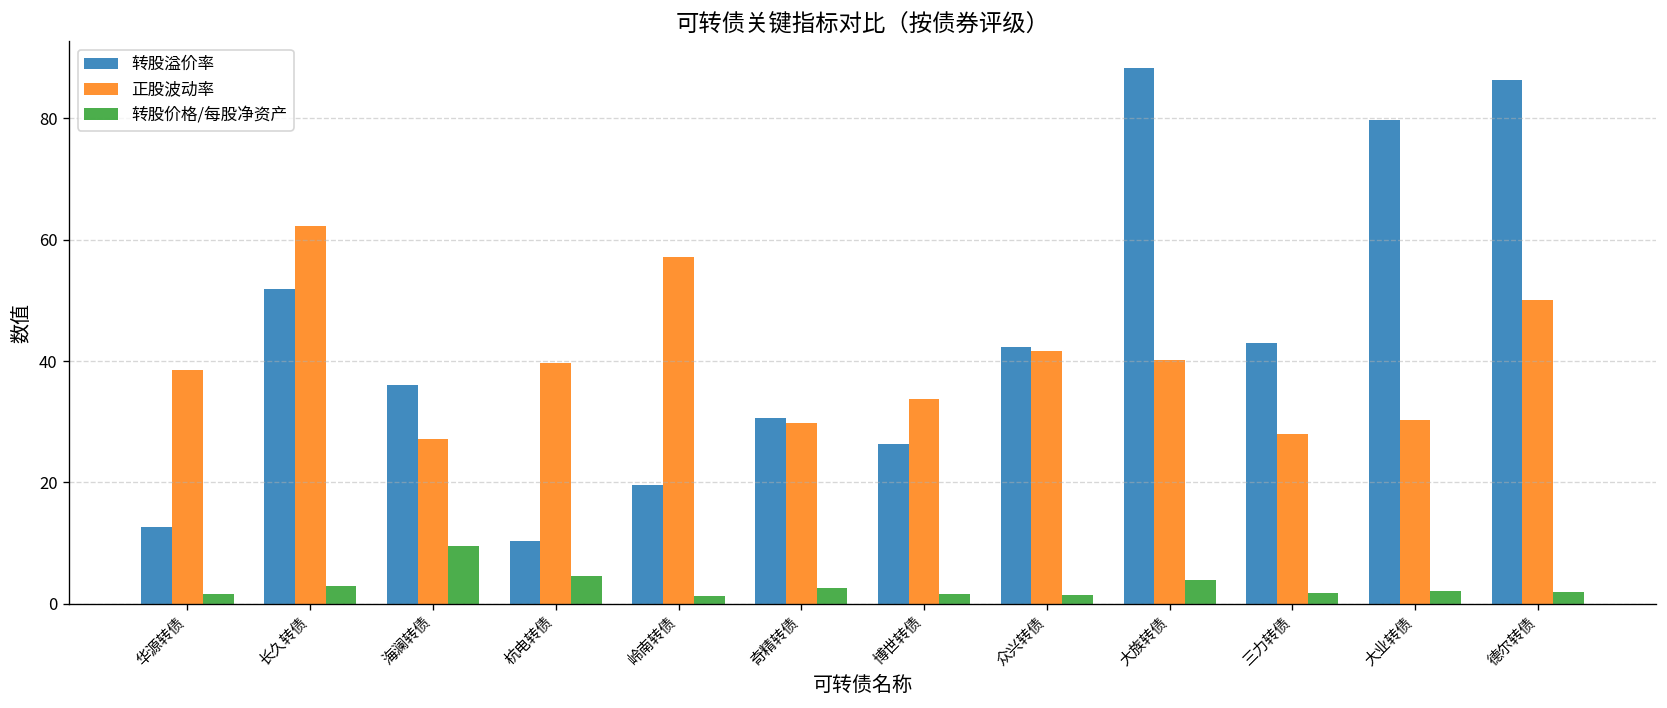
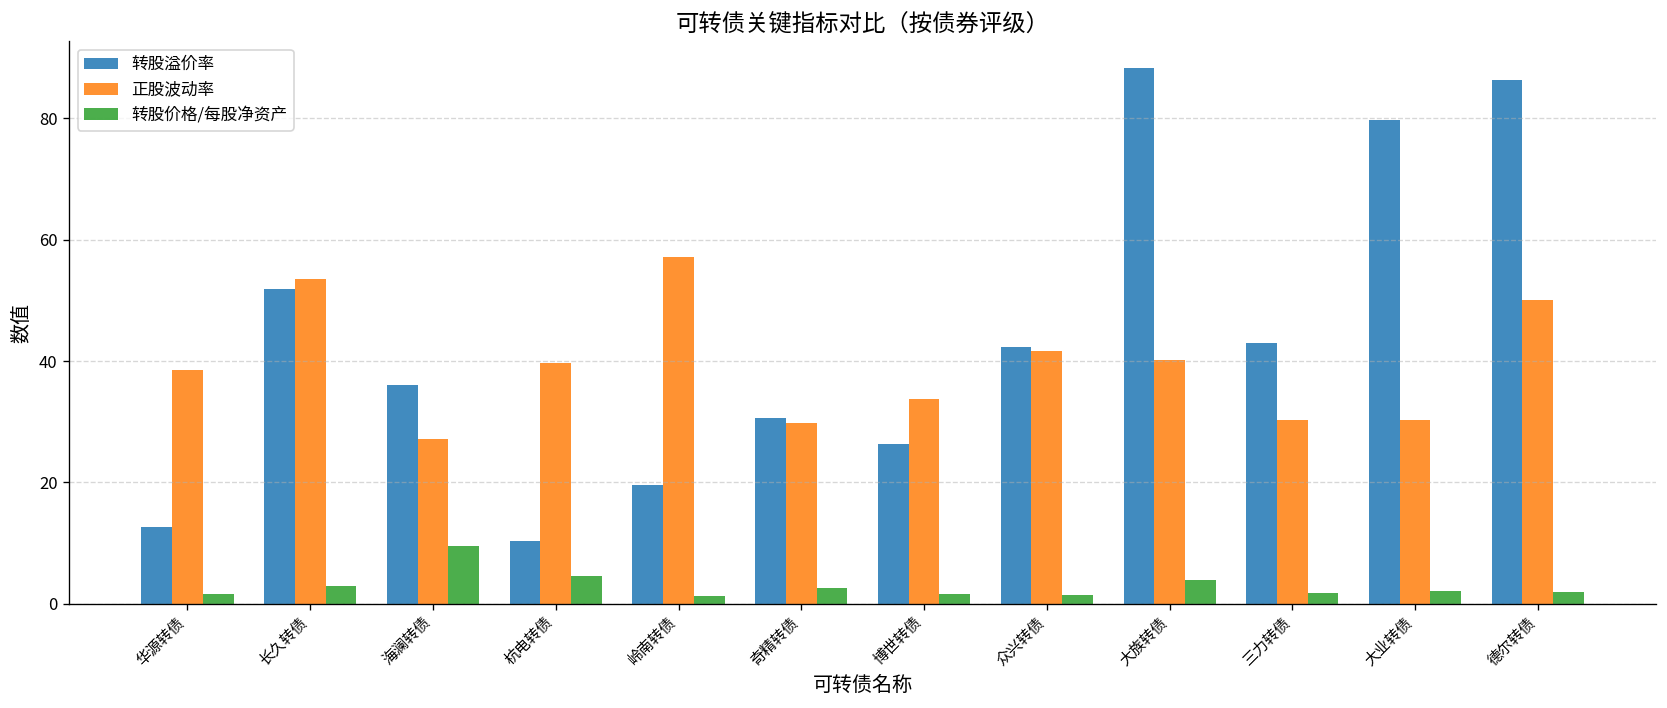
正股波动率, 长久转债: 62 -> 53
正股波动率, 三力转债: 28 -> 30
